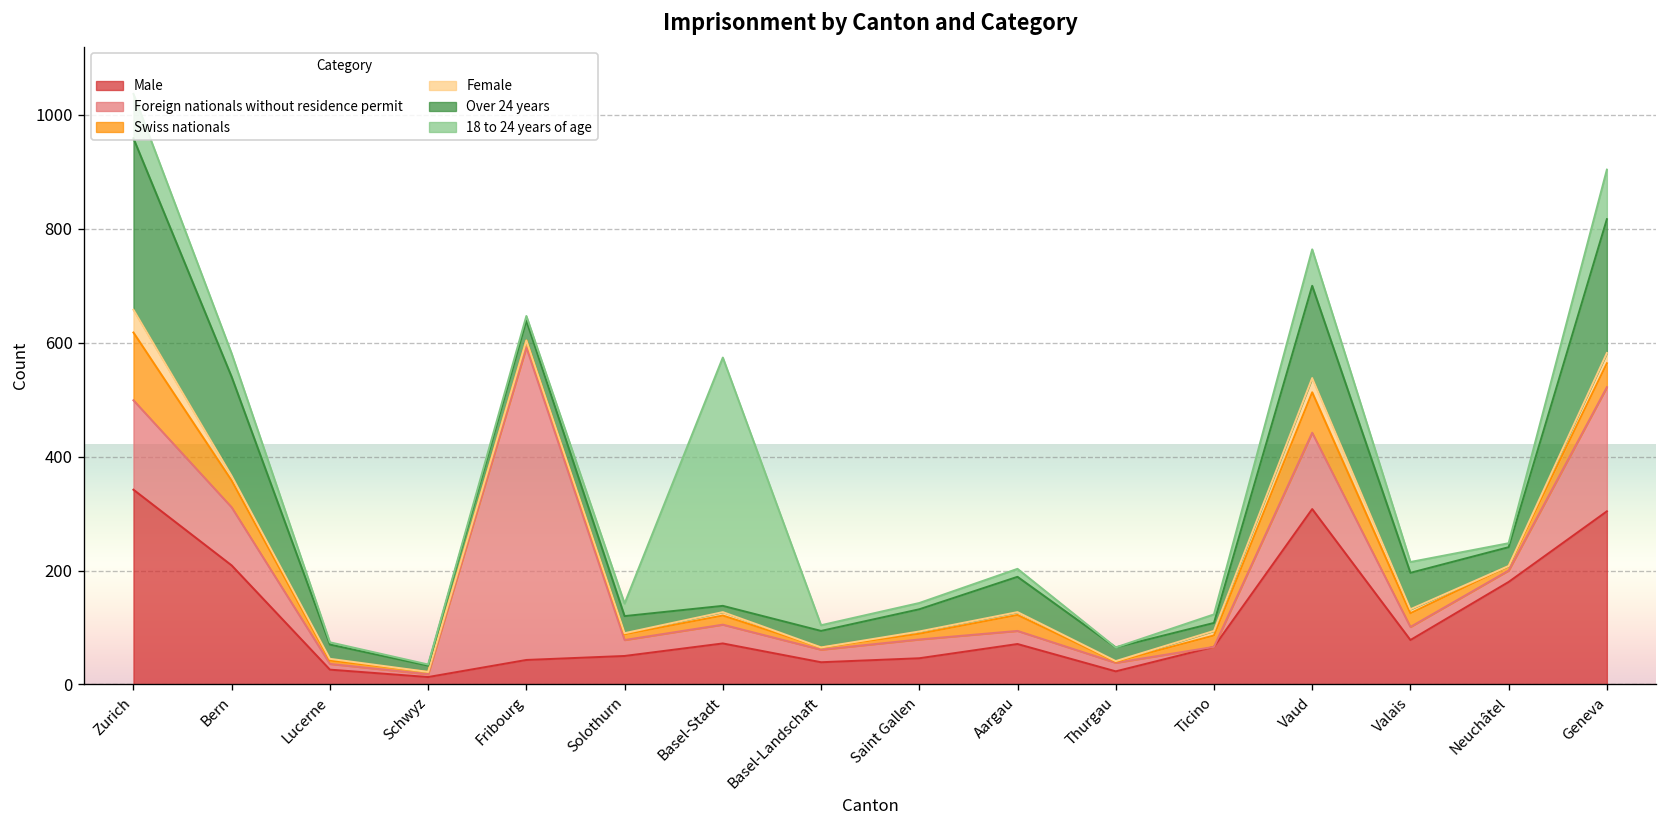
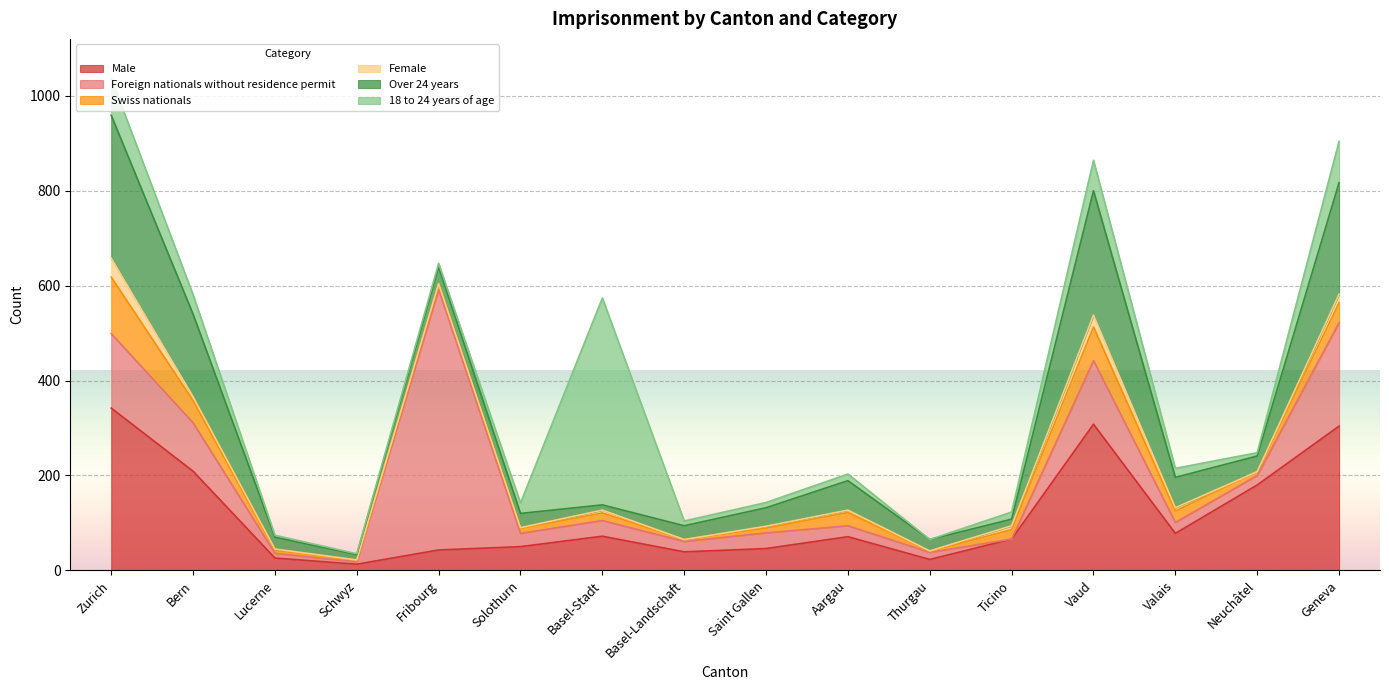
Over 24 years, Vaud: 160 -> 260
